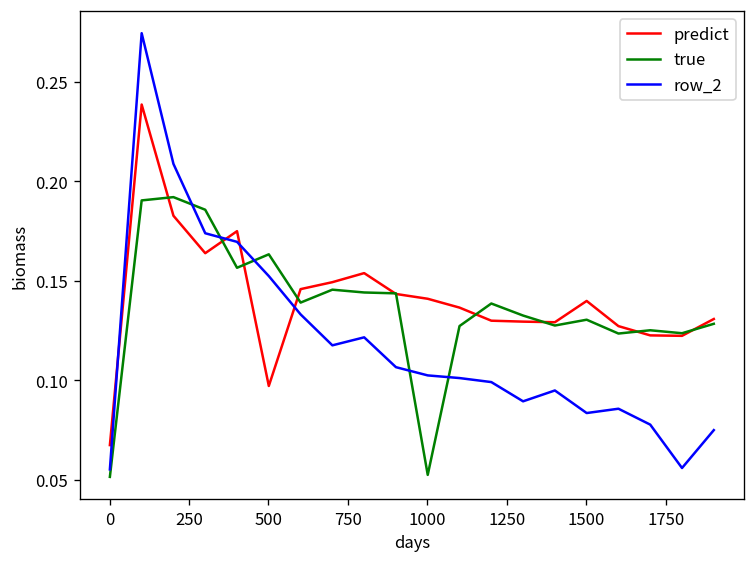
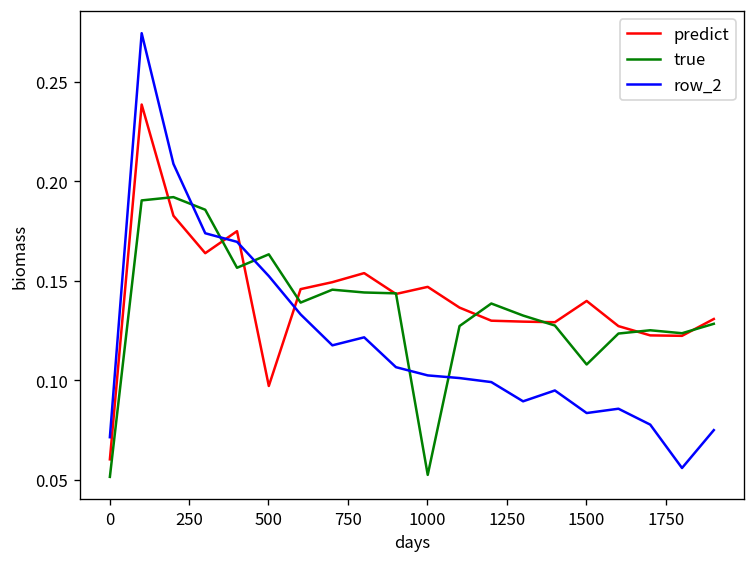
predict, 0: 0.067 -> 0.060
row_2, 0: 0.055 -> 0.071
predict, 1000: 0.141 -> 0.147
true, 1500: 0.130 -> 0.108
